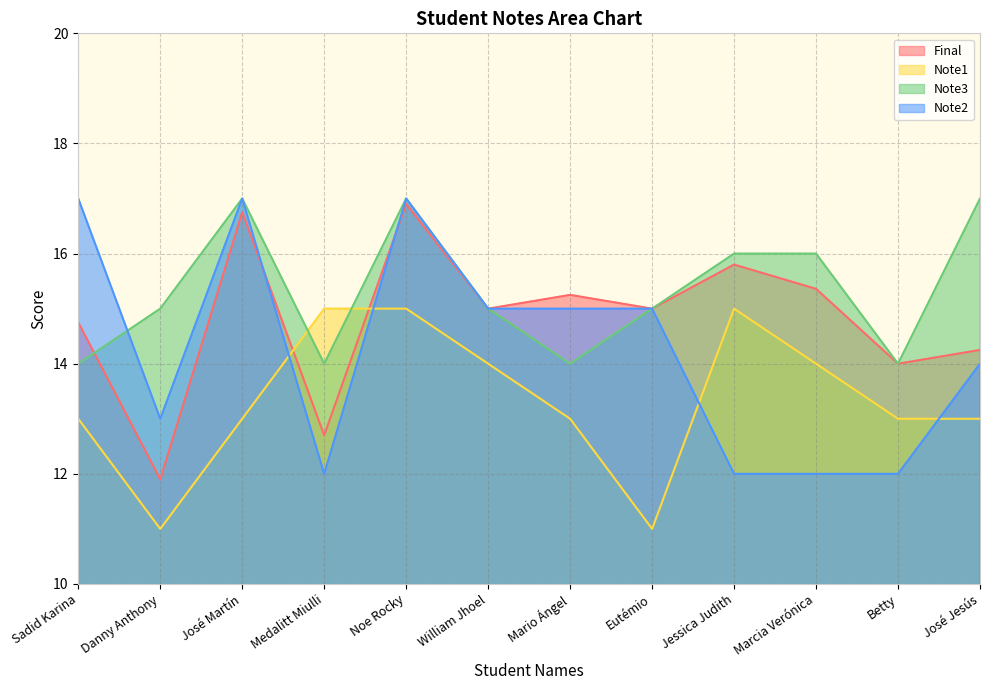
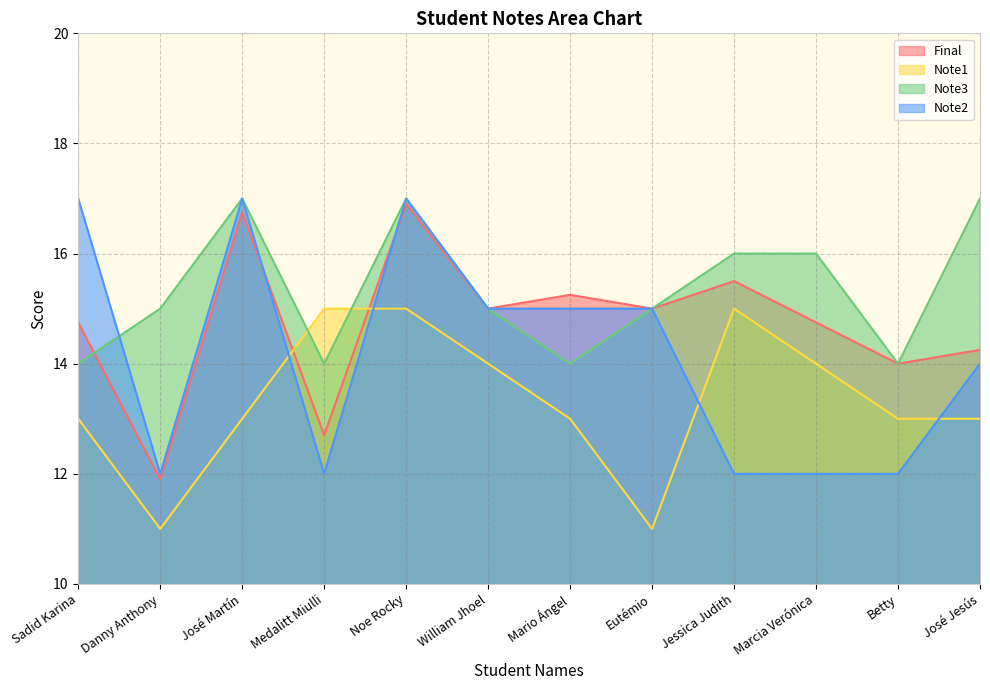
Note2, Danny Anthony: 13 -> 12
Final, Jessica Judith: 15.8 -> 15.5
Final, Marcia Verónica: 15.4 -> 14.8
